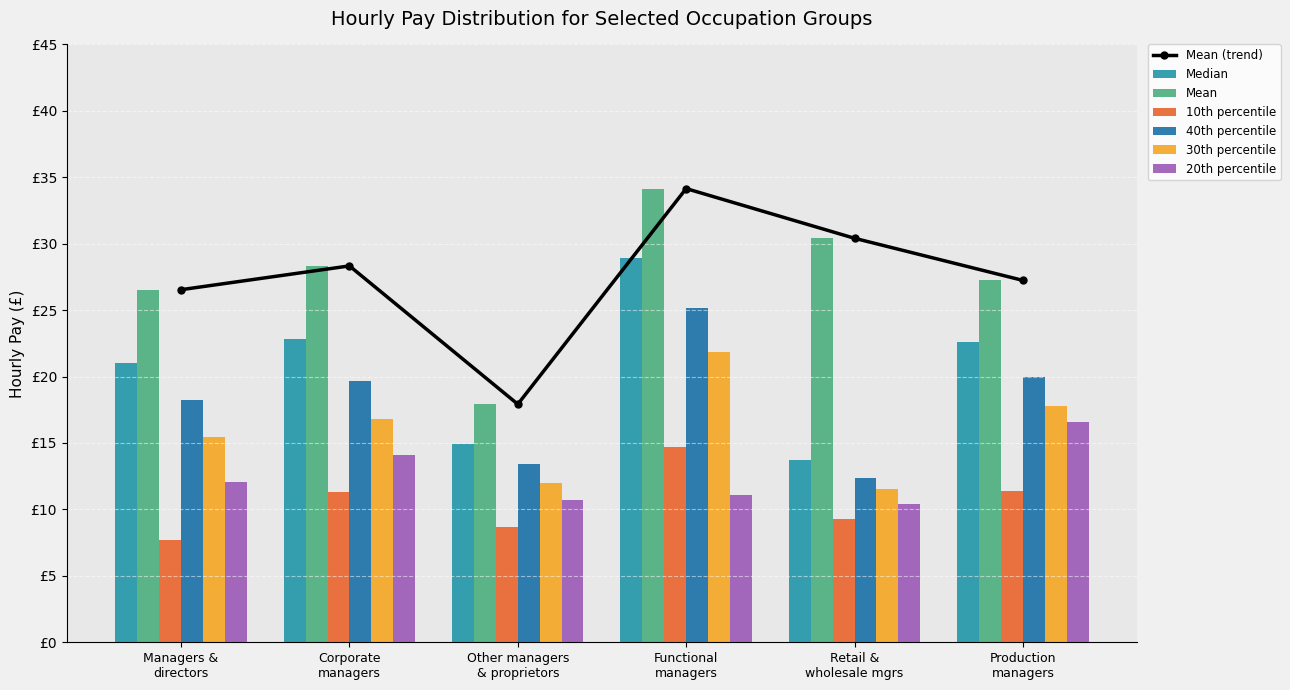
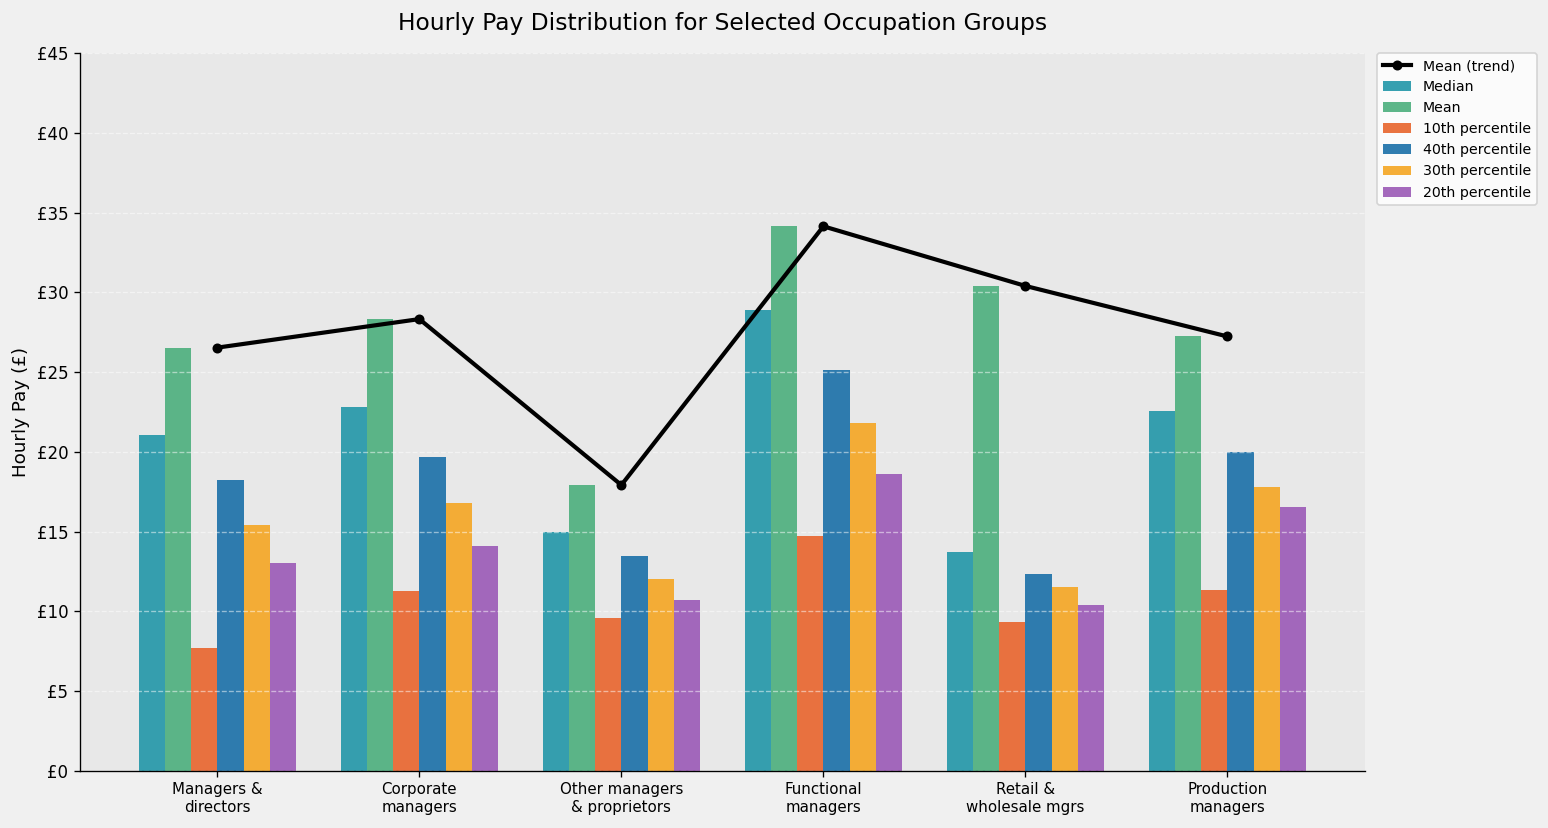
20th percentile, Managers & directors: £12.1 -> £13.0
10th percentile, Other managers & proprietors: £8.7 -> £9.6
20th percentile, Functional managers: £11.1 -> £18.6
